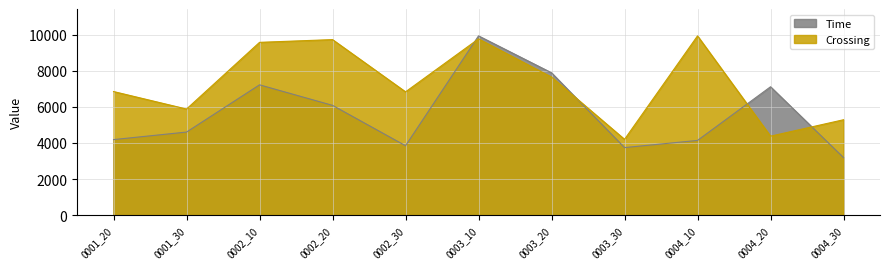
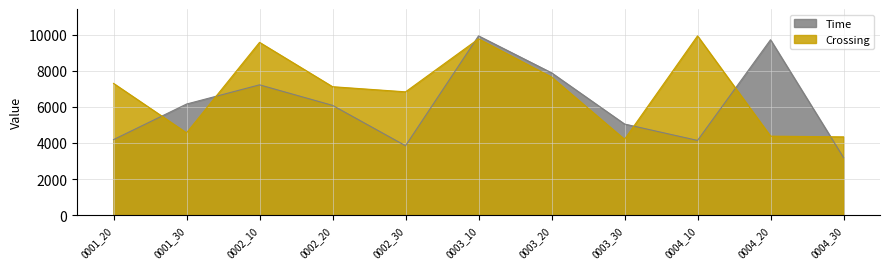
Crossing, 0001_20: 6900 -> 7300
Time, 0001_30: 4600 -> 6200
Crossing, 0001_30: 5900 -> 4600
Crossing, 0002_20: 9700 -> 7100
Time, 0003_30: 3700 -> 5000
Time, 0004_20: 7100 -> 9700
Crossing, 0004_30: 5300 -> 4300
